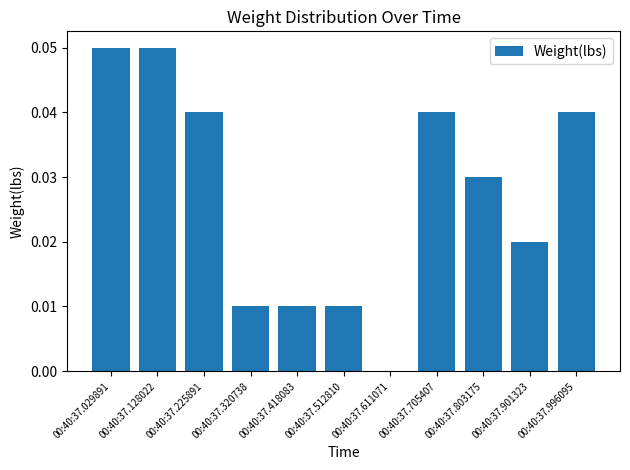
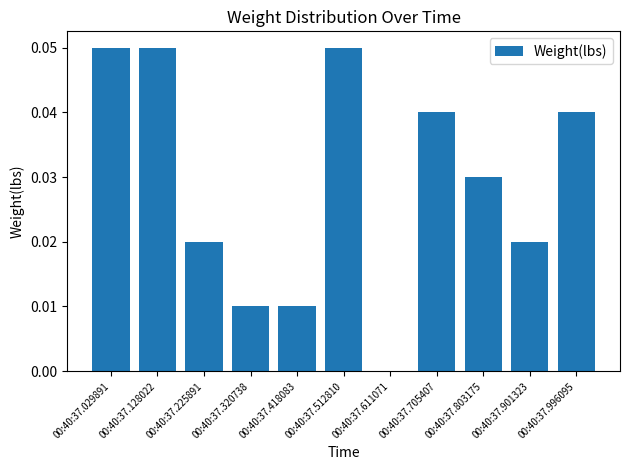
00:40:37.225891: 0.04 -> 0.02
00:40:37.512810: 0.01 -> 0.05
